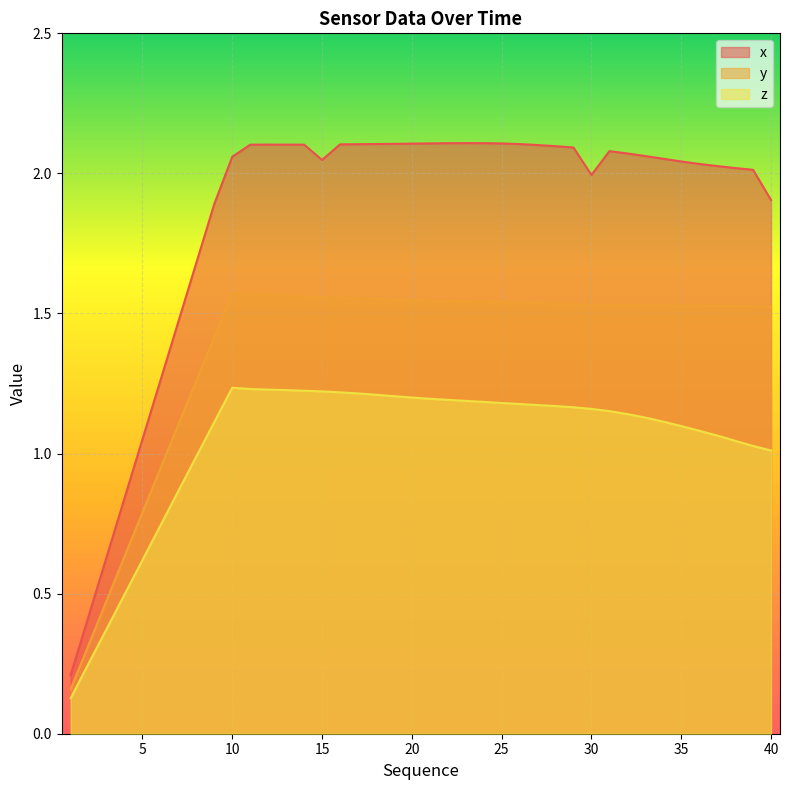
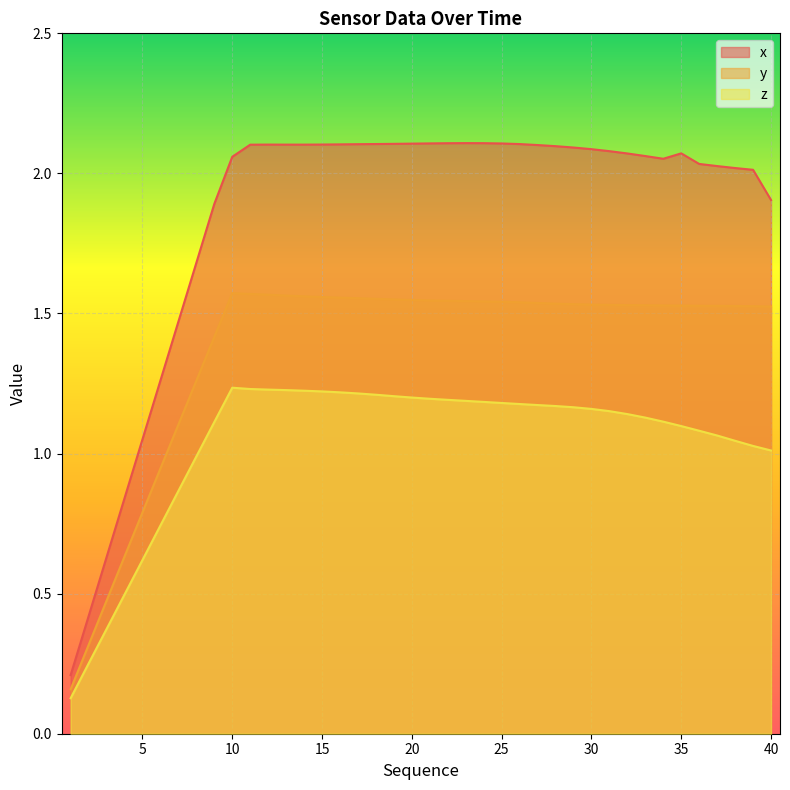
x, 15: 2.05 -> 2.10
x, 30: 1.99 -> 2.09
x, 35: 2.04 -> 2.07
